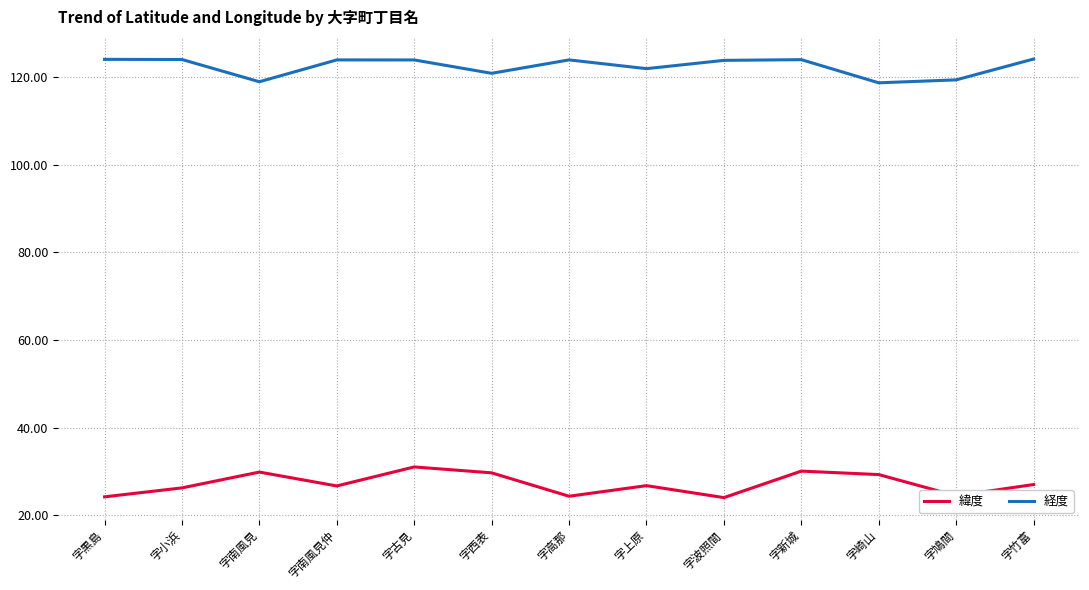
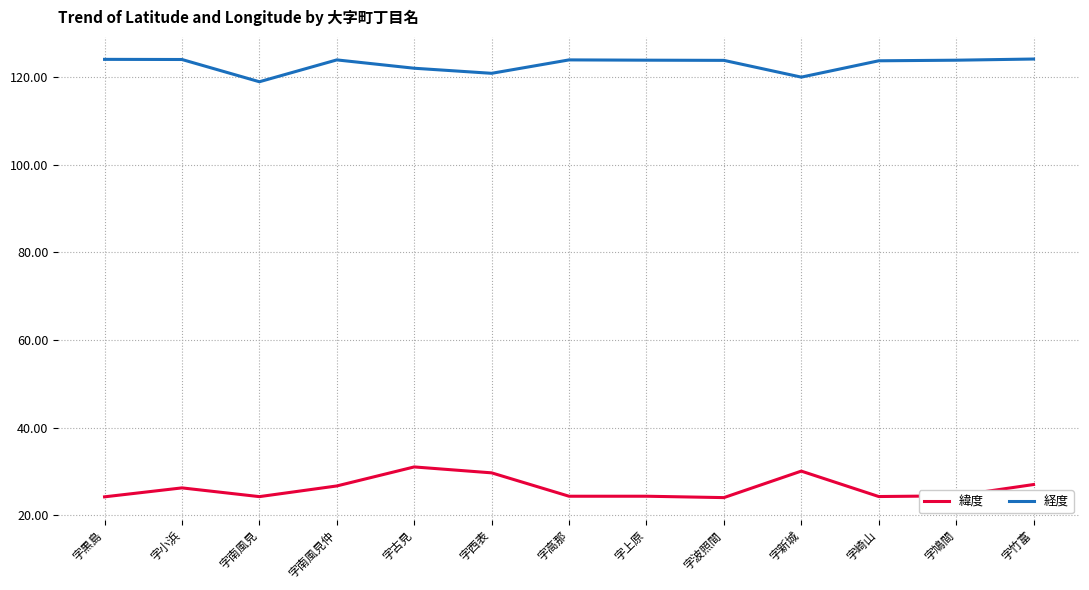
緯度, 字南風見: 30 -> 24
経度, 字古見: 124 -> 122
緯度, 字上原: 27 -> 24
経度, 字上原: 122 -> 124
経度, 字新城: 124 -> 120
緯度, 字崎山: 29 -> 24
経度, 字崎山: 119 -> 124
経度, 字鳩間: 119 -> 124
